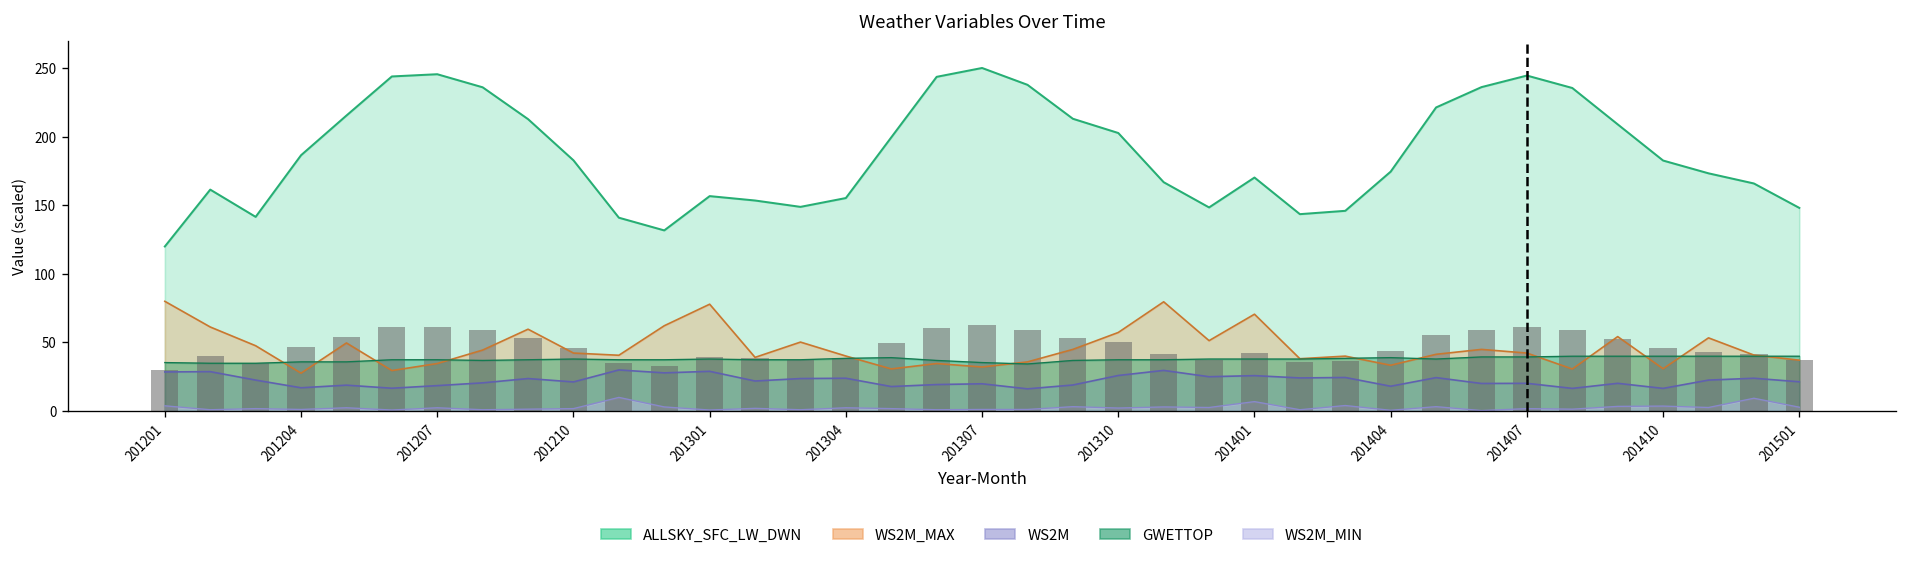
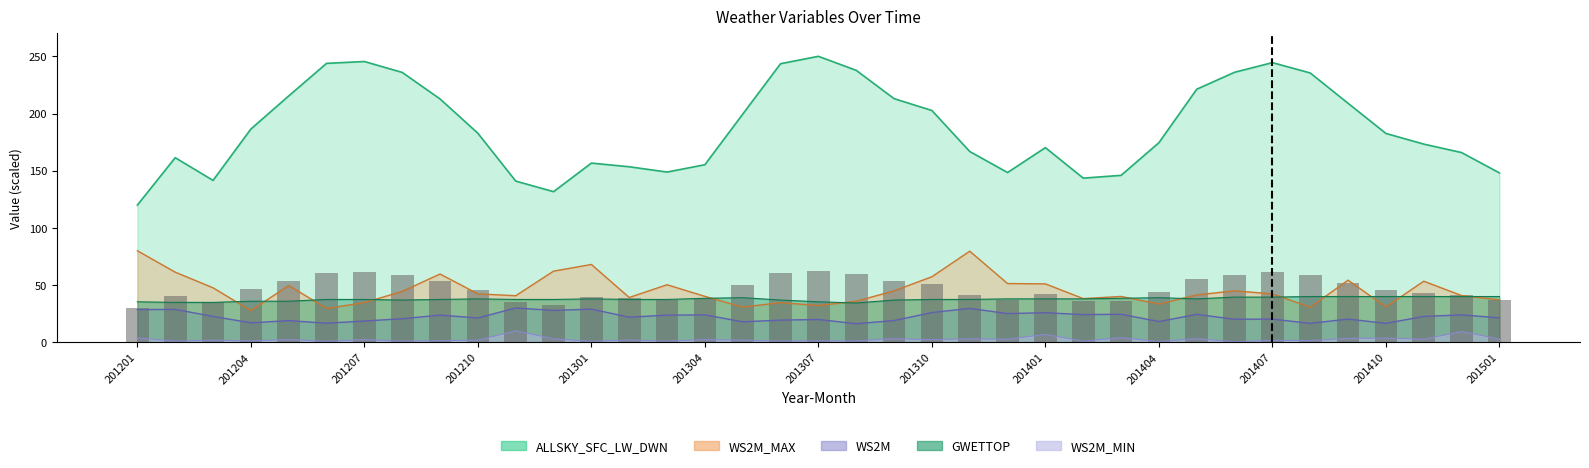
WS2M_MAX, 201301: 78 -> 68
WS2M_MAX, 201401: 71 -> 51
